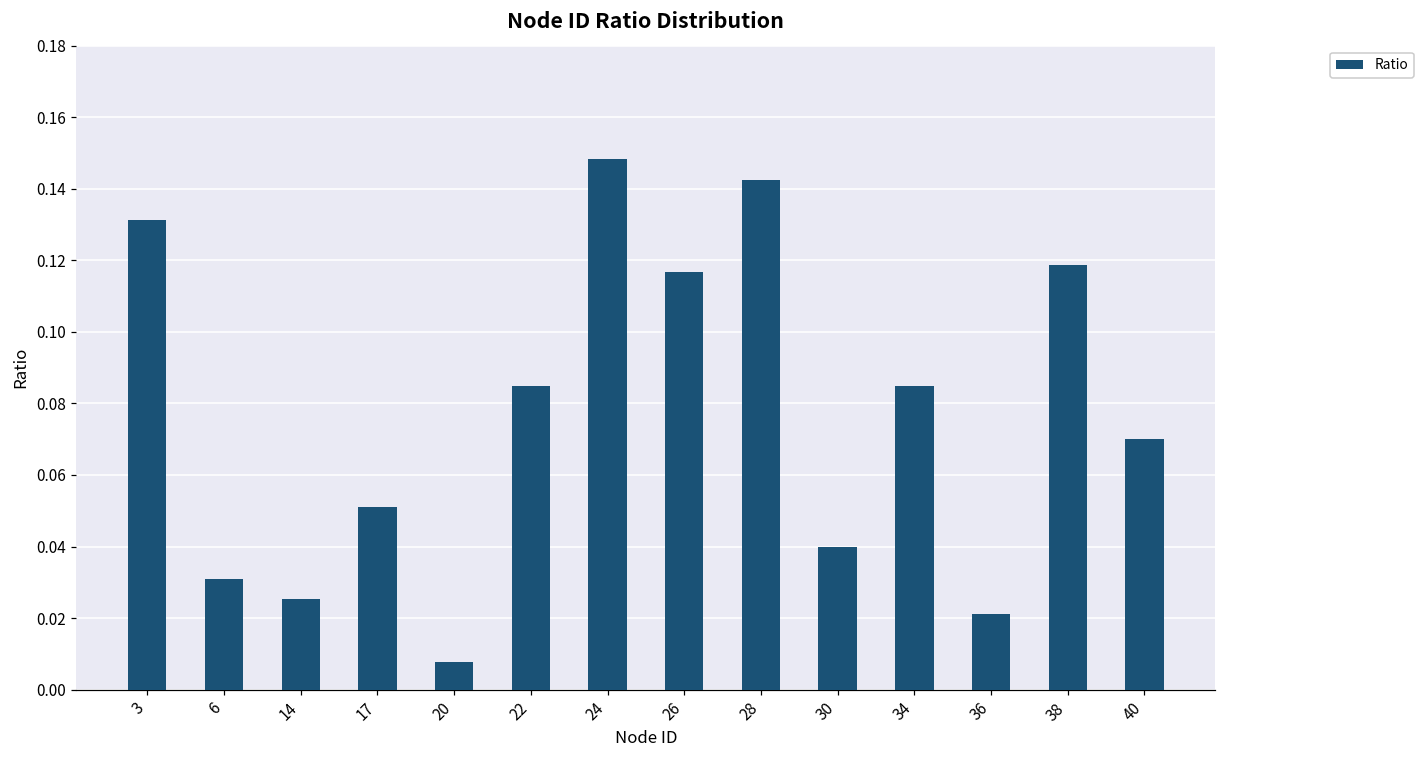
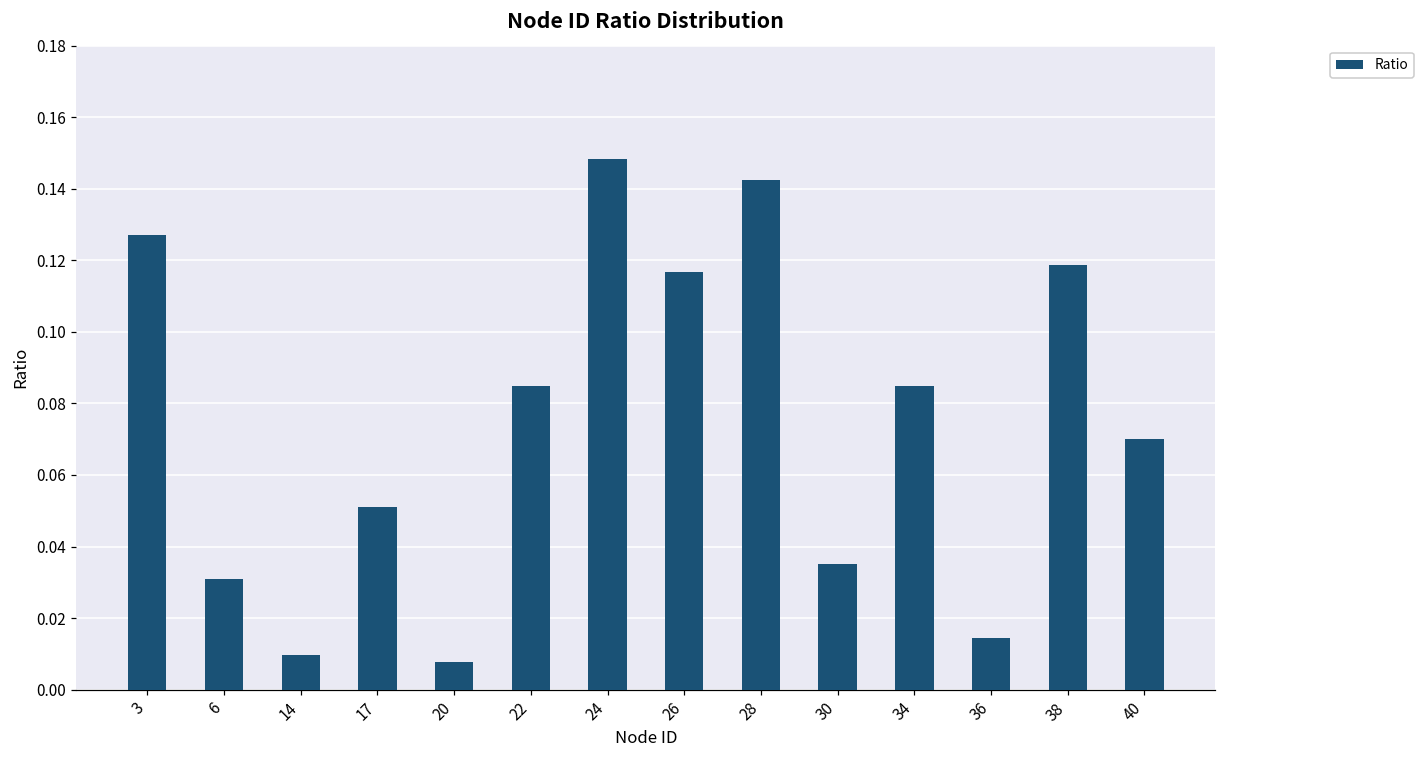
3: 0.131 -> 0.127
14: 0.025 -> 0.010
30: 0.040 -> 0.035
36: 0.021 -> 0.015
